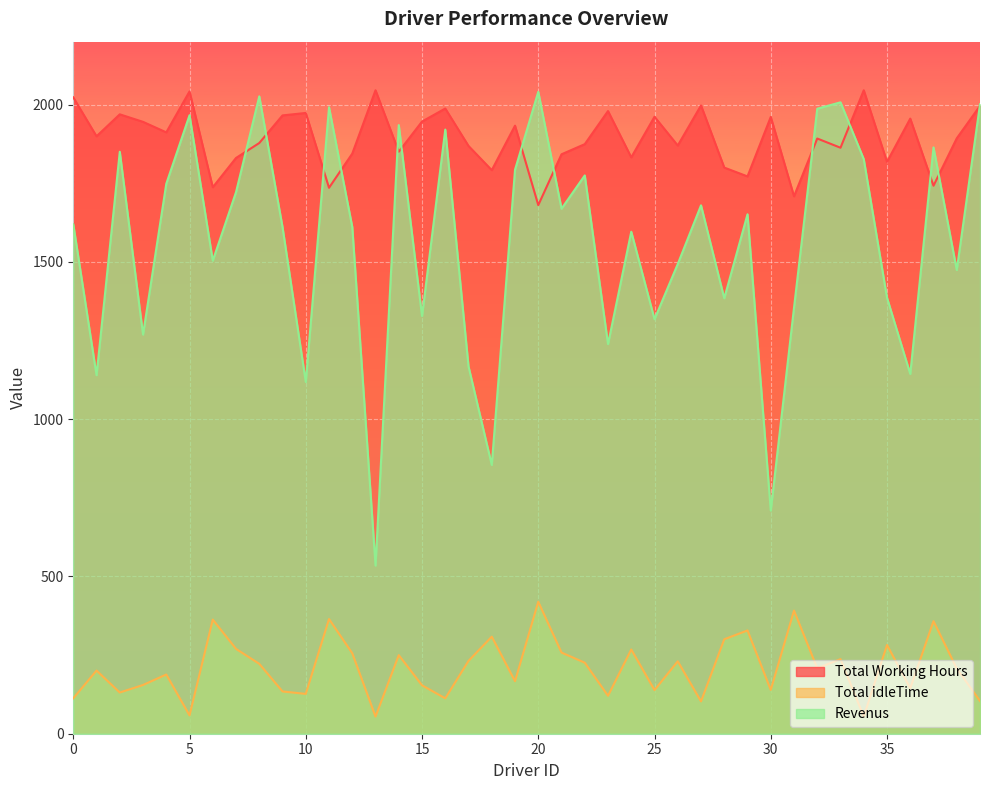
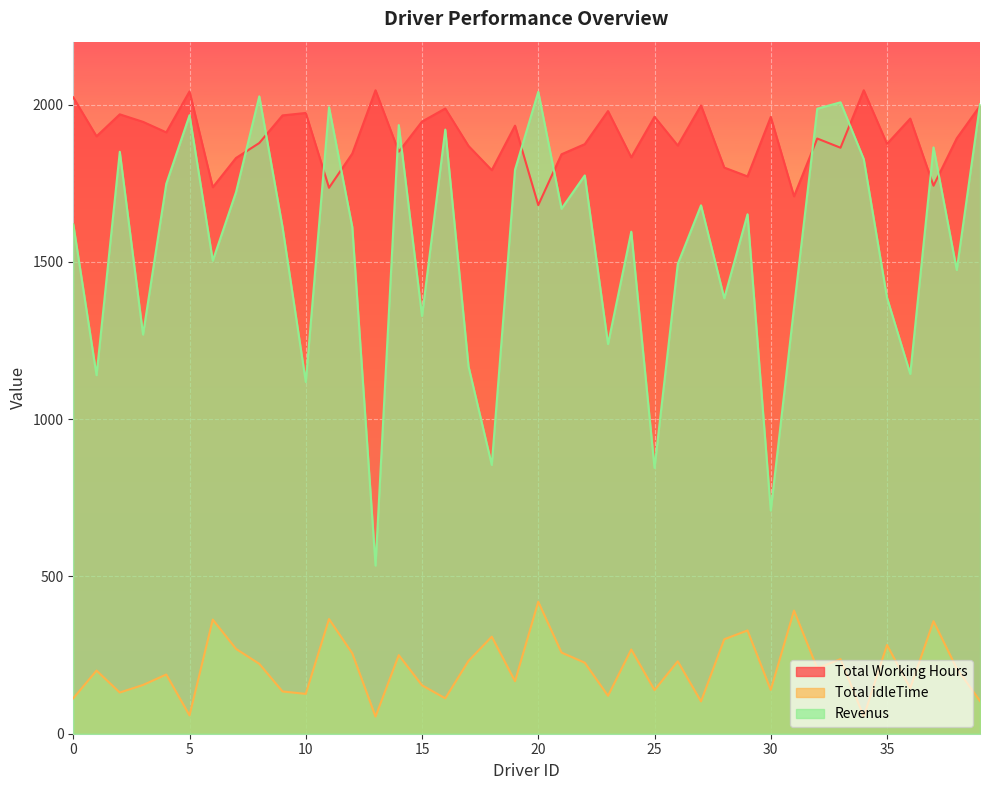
Revenus, 25: 1320 -> 840
Total Working Hours, 35: 1820 -> 1880
